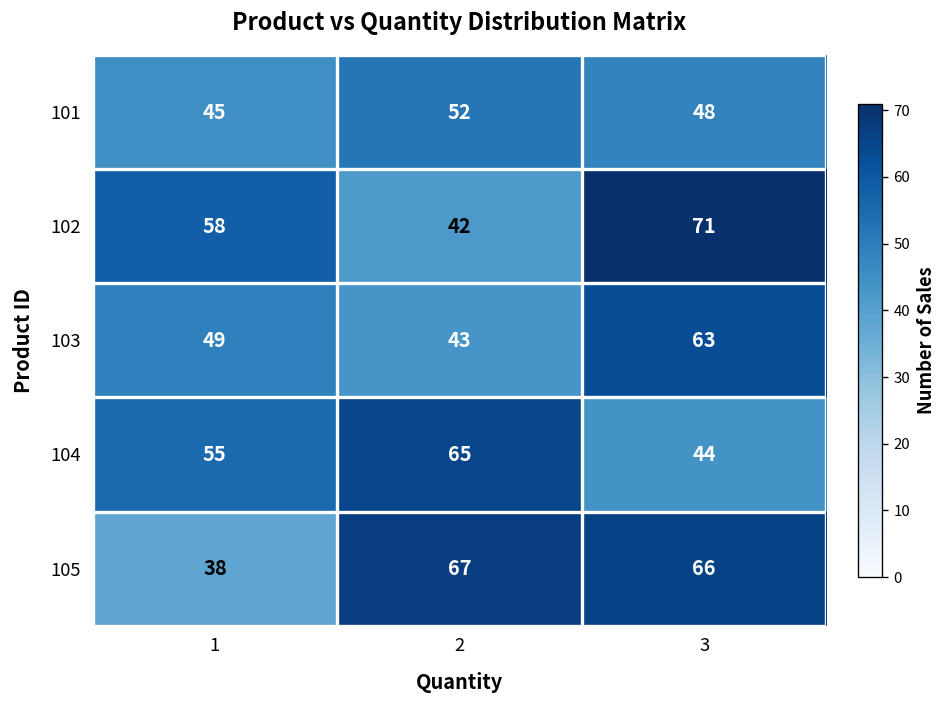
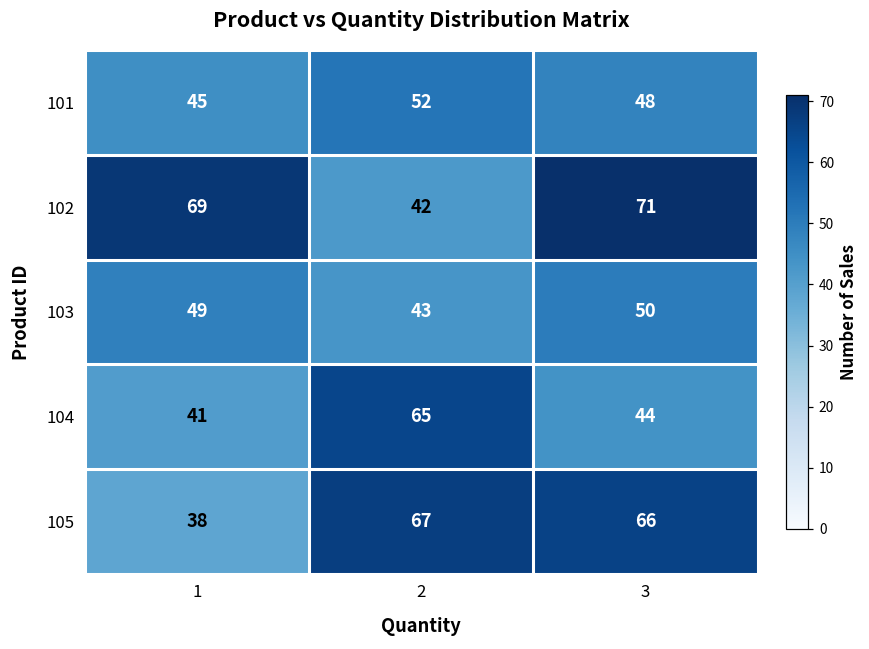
102, 1: 58 -> 69
103, 3: 63 -> 50
104, 1: 55 -> 41
